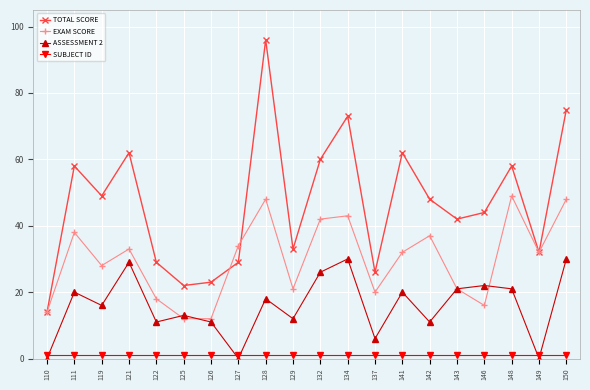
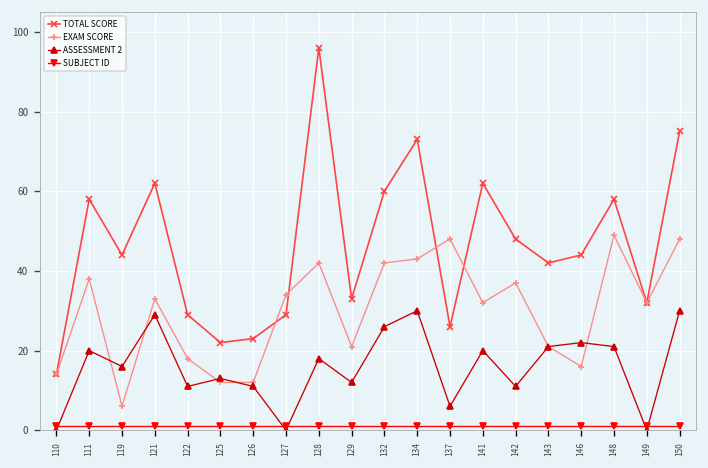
TOTAL SCORE, 119: 49 -> 44
EXAM SCORE, 119: 28 -> 6
EXAM SCORE, 128: 48 -> 42
EXAM SCORE, 137: 20 -> 48
